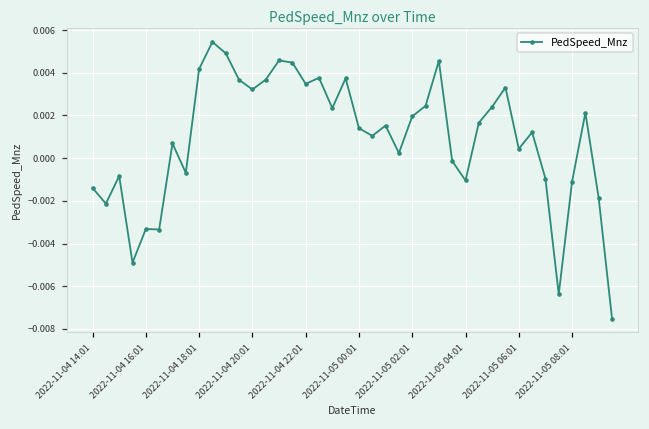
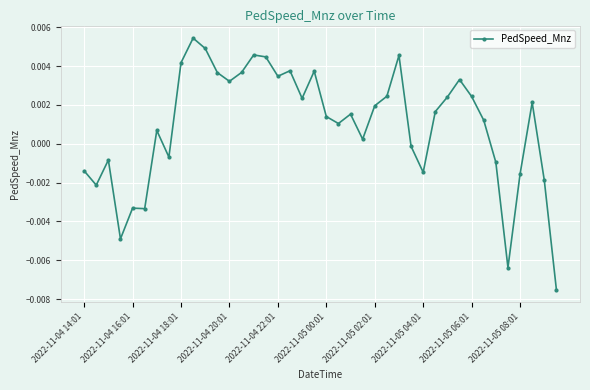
2022-11-05 04:01: -0.0010 -> -0.0015
2022-11-05 06:01: 0.0004 -> 0.0024
2022-11-05 08:01: -0.0011 -> -0.0016
